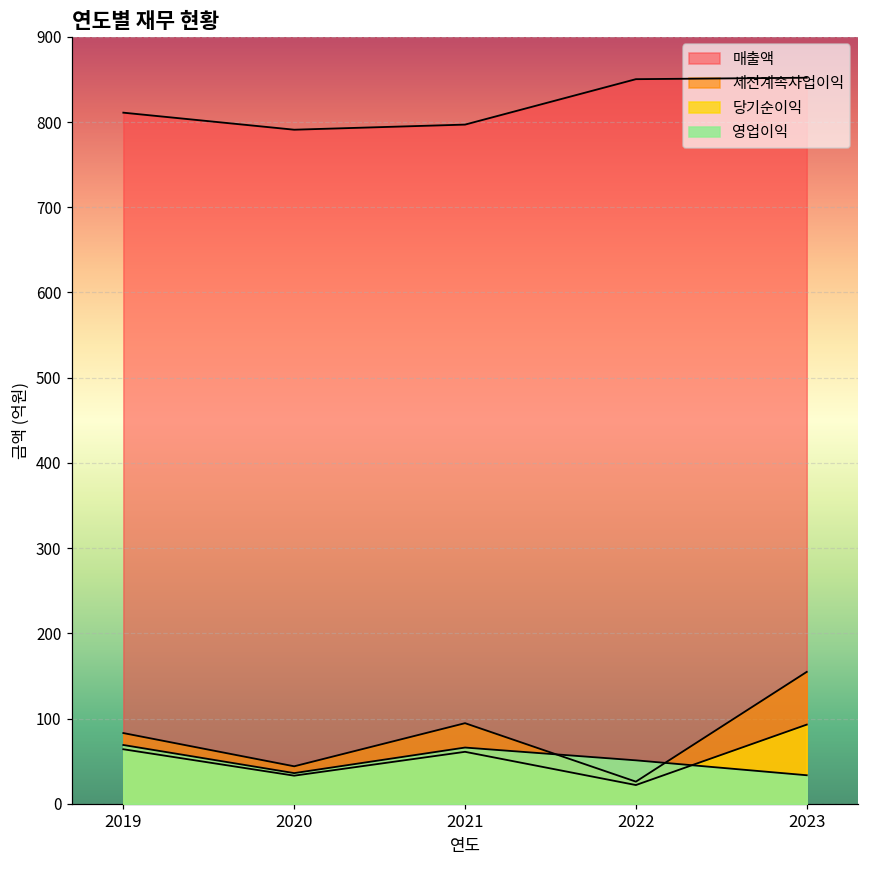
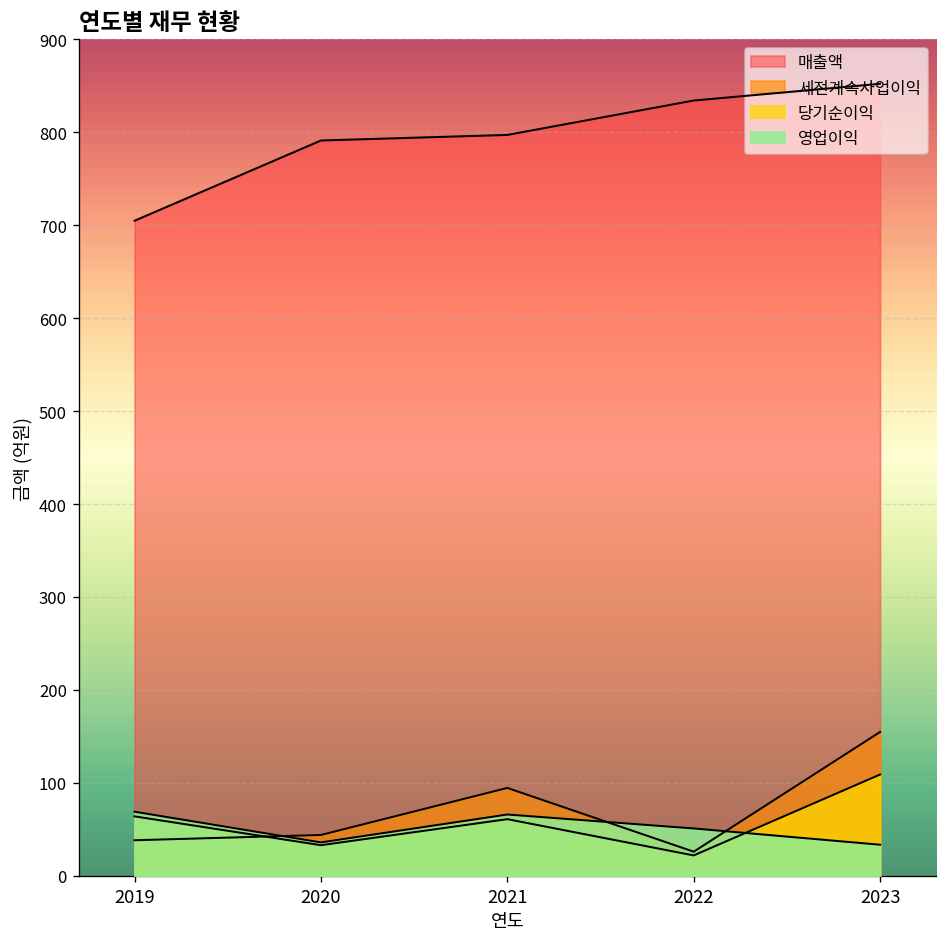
매출액, 2019: 810 -> 700
세전계속사업이익, 2019: 80 -> 40
매출액, 2022: 850 -> 830
당기순이익, 2023: 90 -> 110
